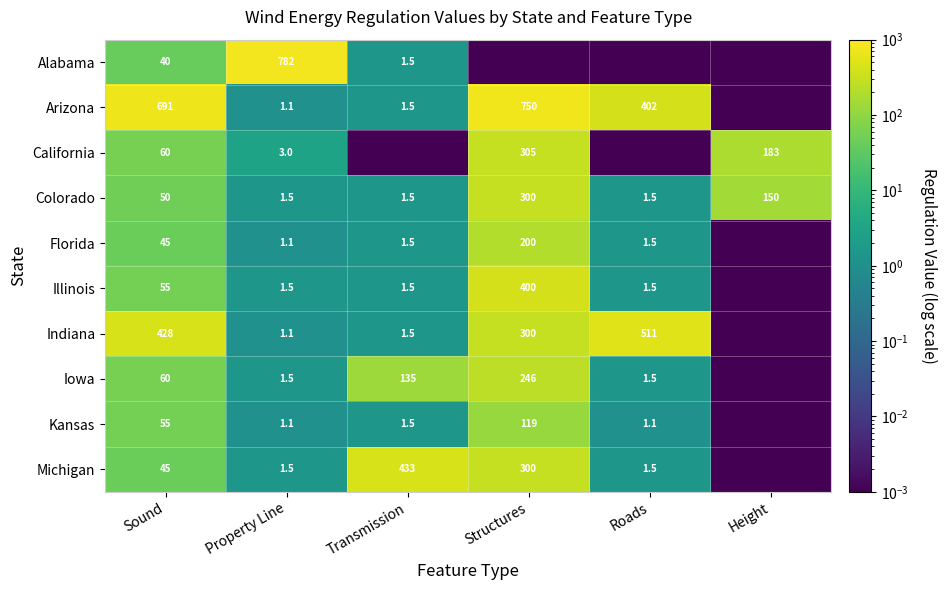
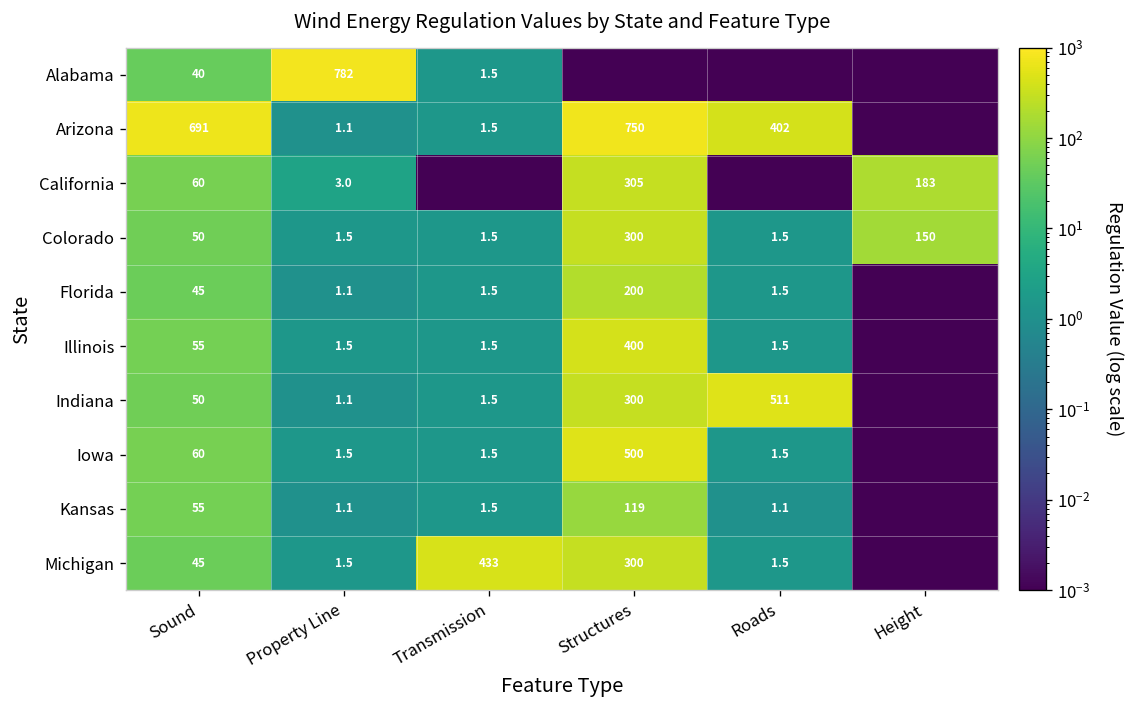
Indiana, Sound: 428 -> 50
Iowa, Transmission: 135 -> 1.5
Iowa, Structures: 246 -> 500
